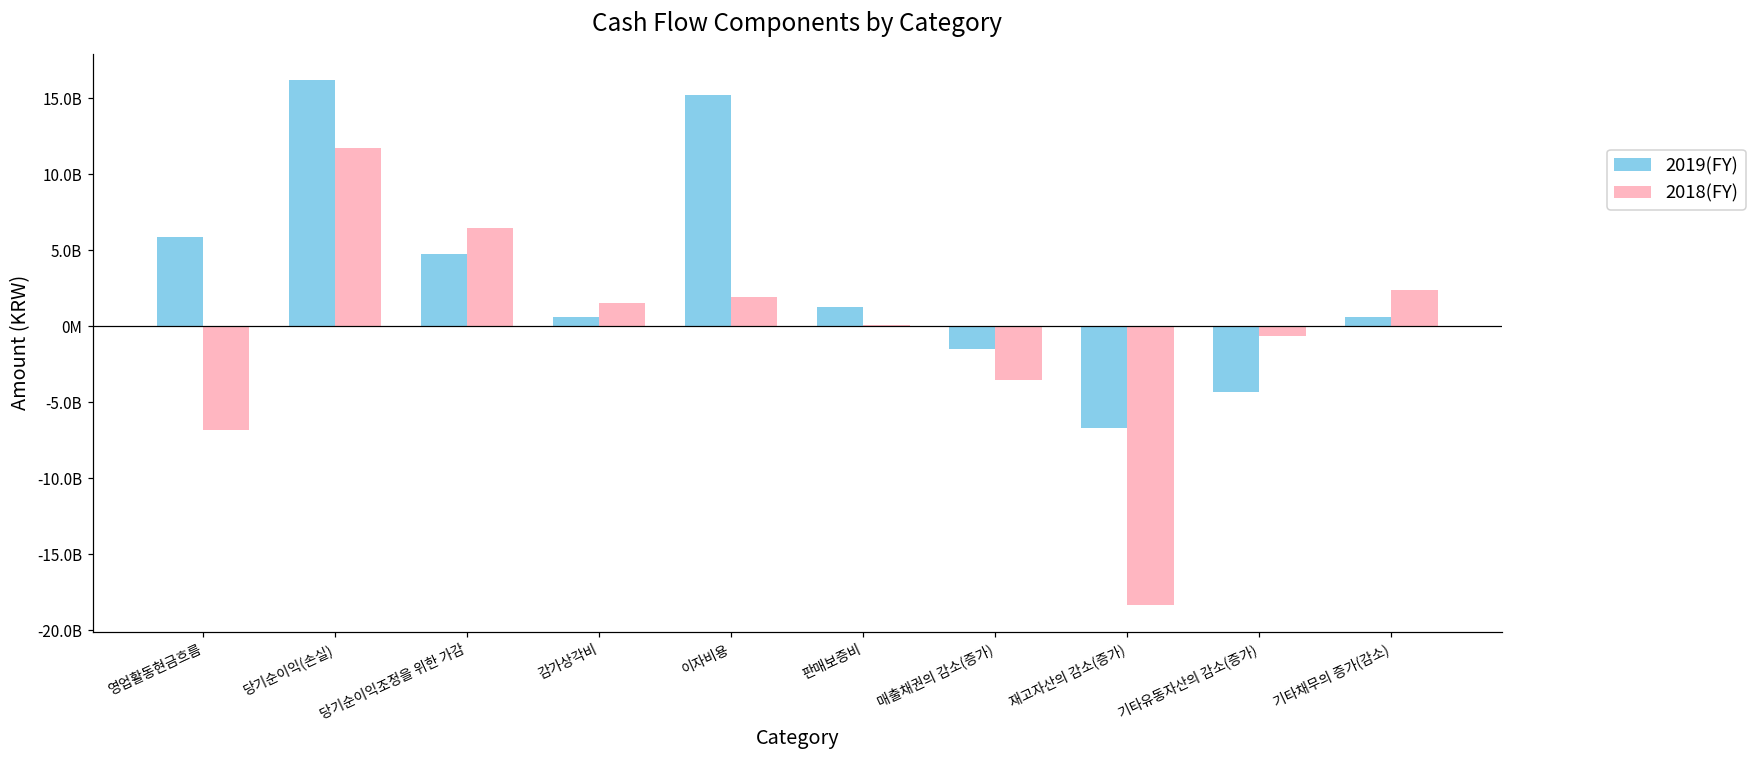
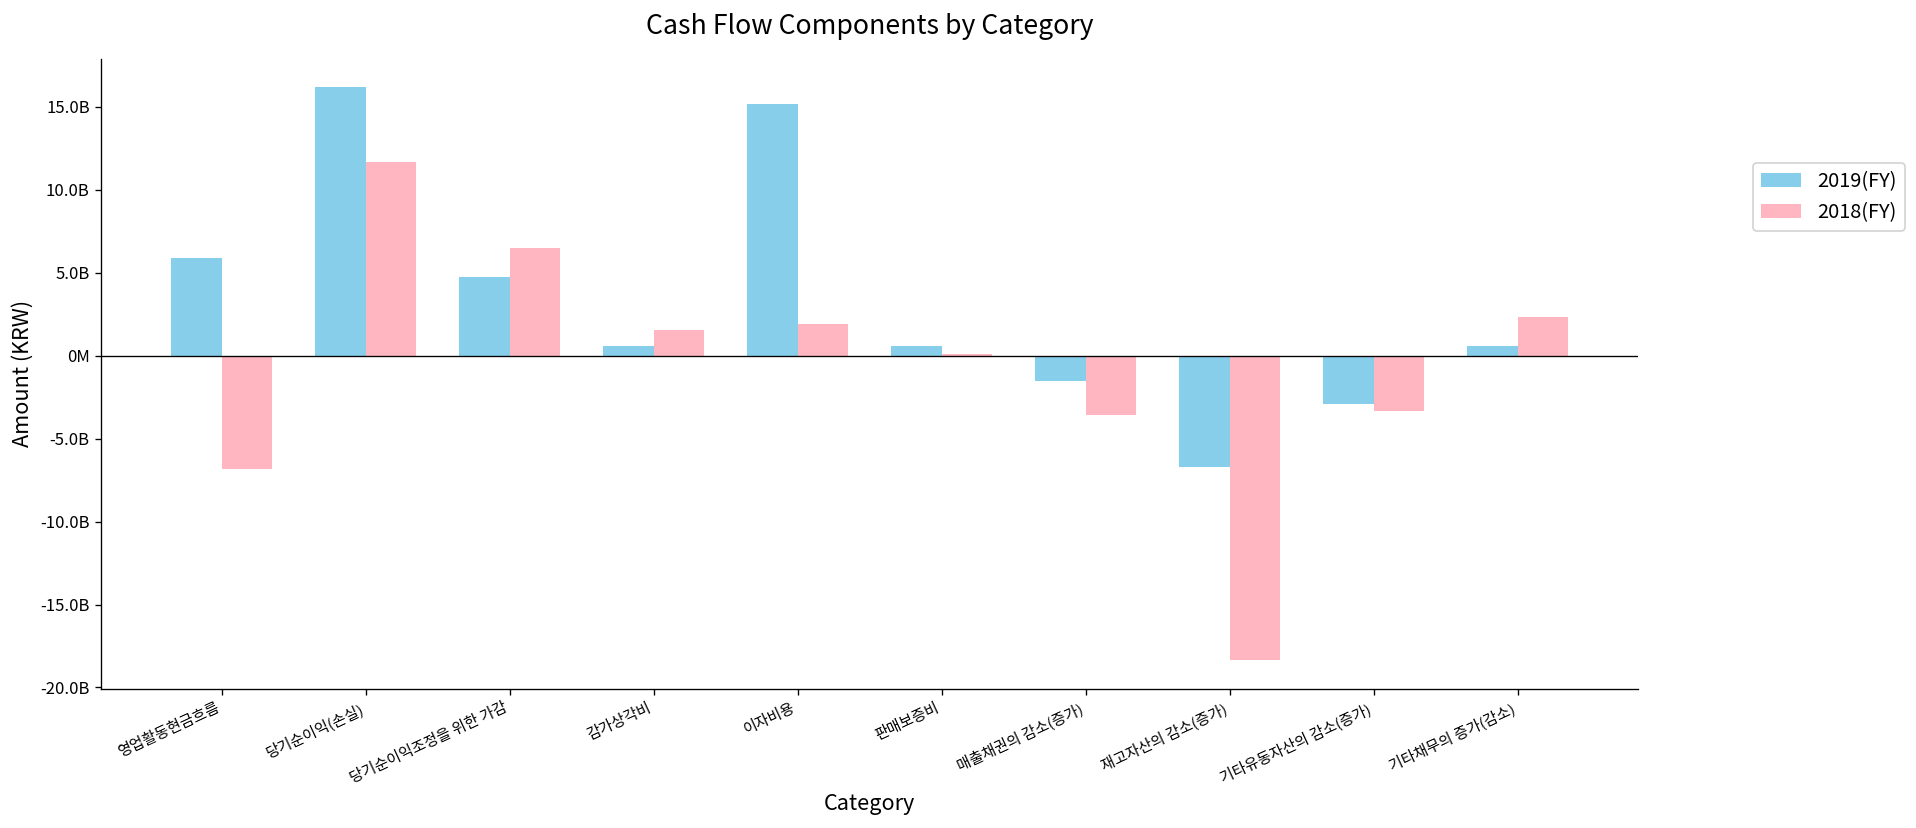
2019(FY), 판매보증비: 1200000000 -> 600000000
2019(FY), 기타유동자산의 감소(증가): -4400000000 -> -2900000000
2018(FY), 기타유동자산의 감소(증가): -600000000 -> -3400000000
